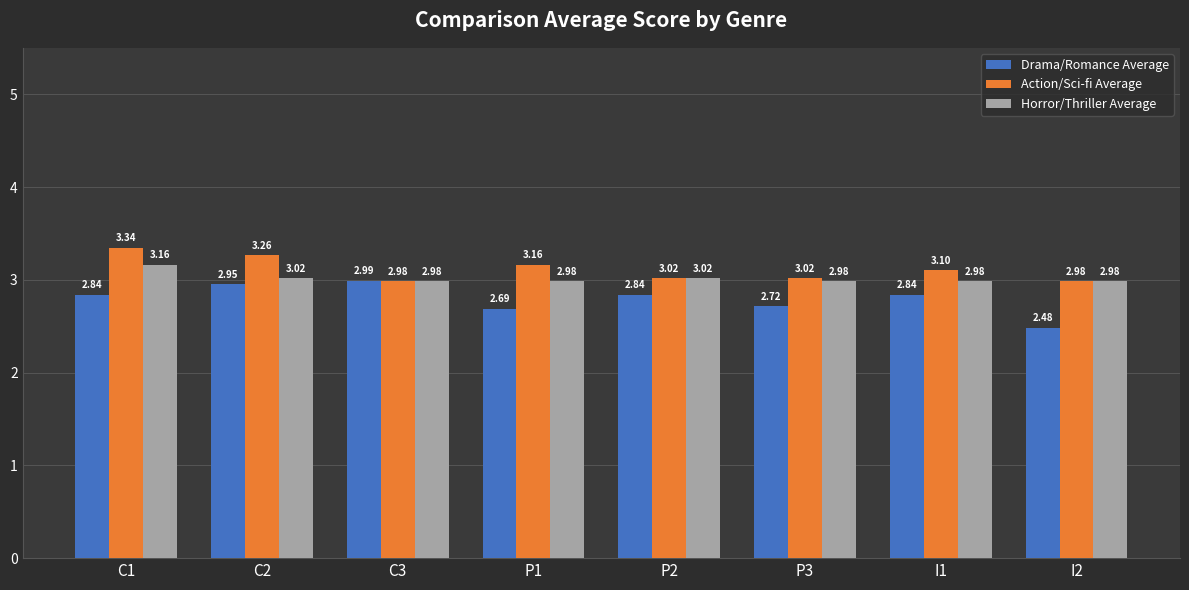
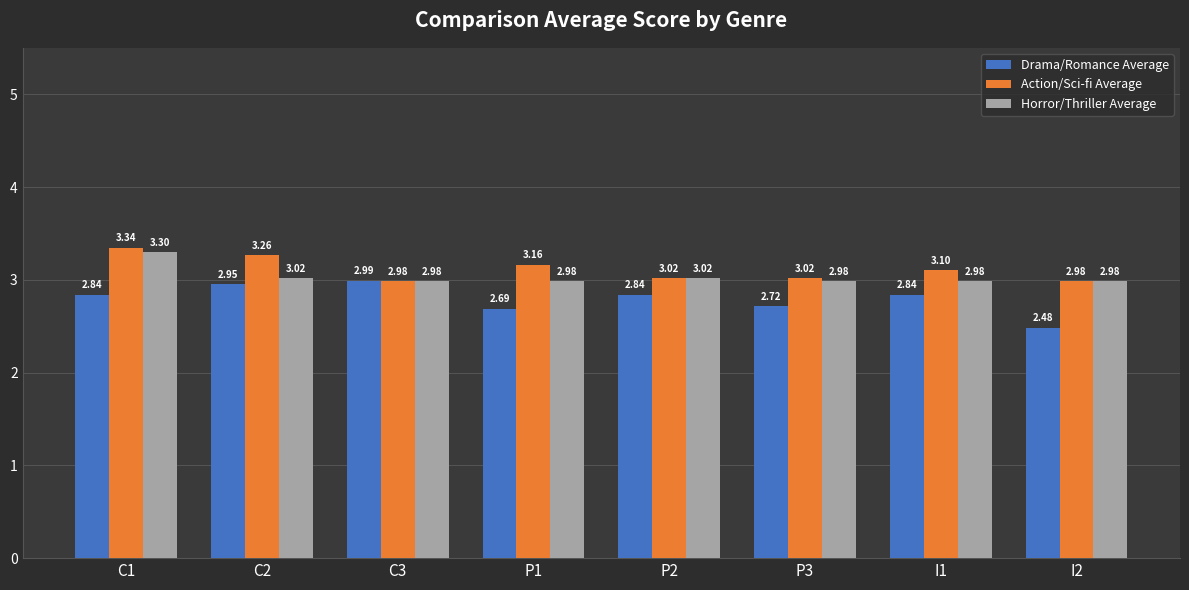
Horror/Thriller Average, C1: 3.16 -> 3.30
